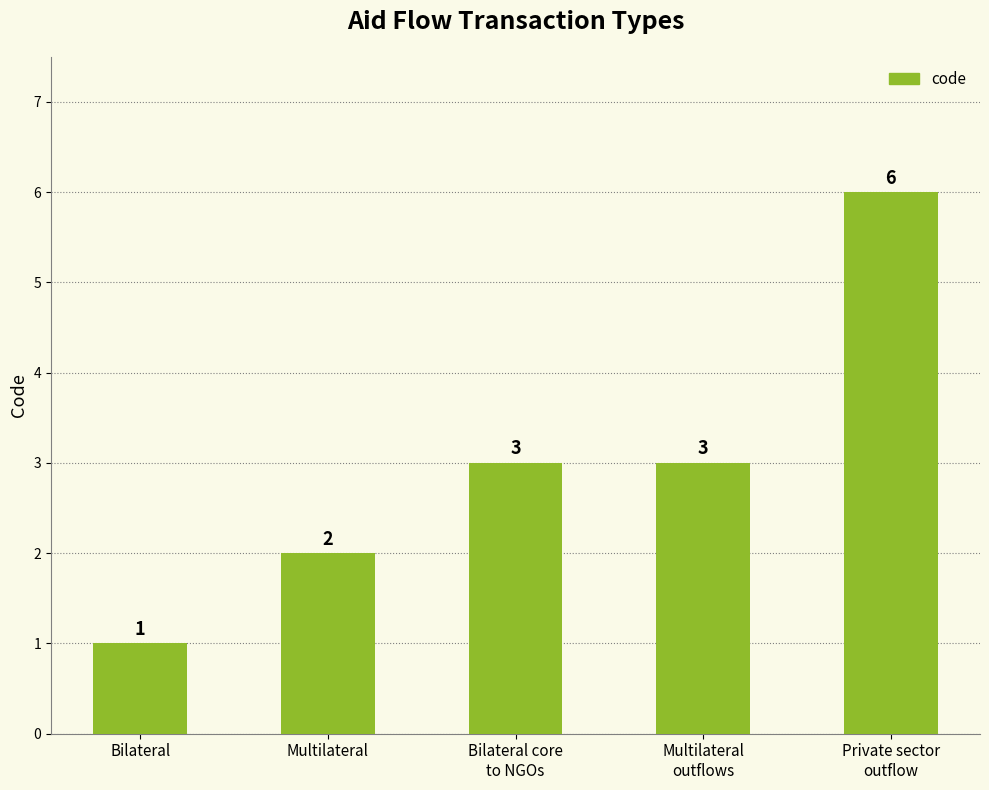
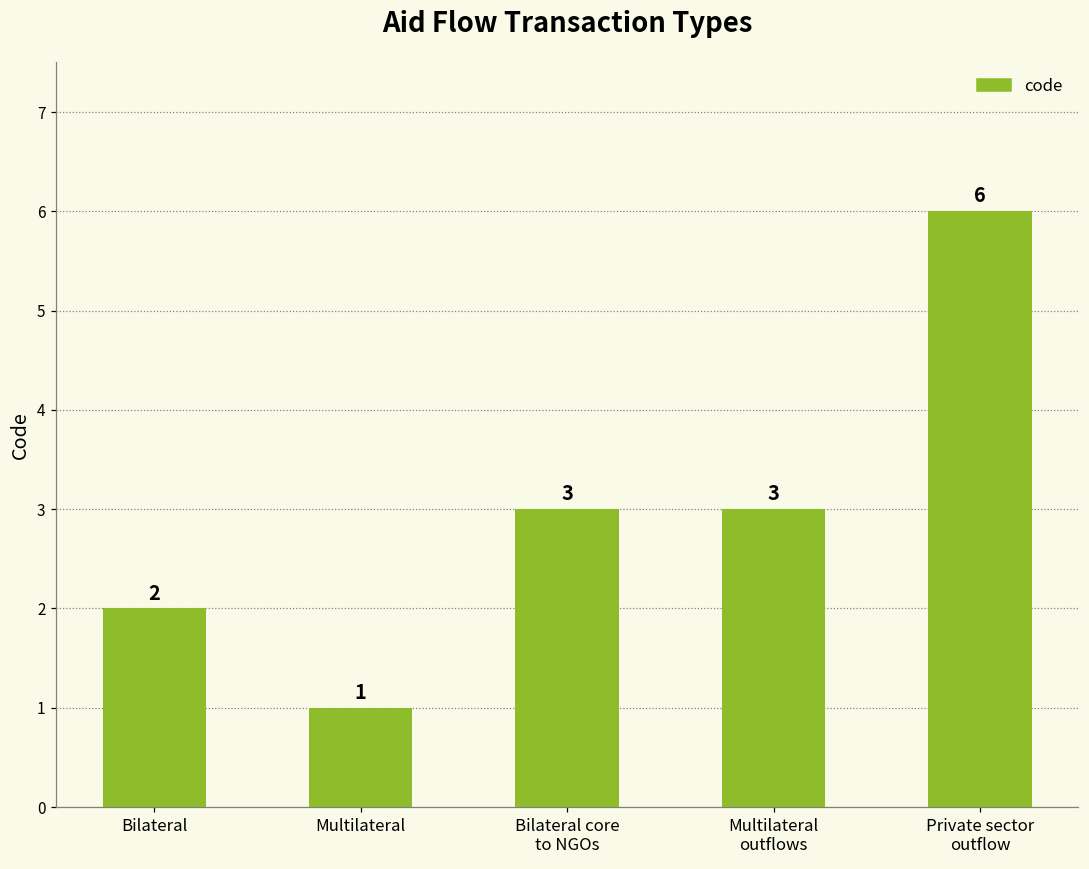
Bilateral: 1 -> 2
Multilateral: 2 -> 1
